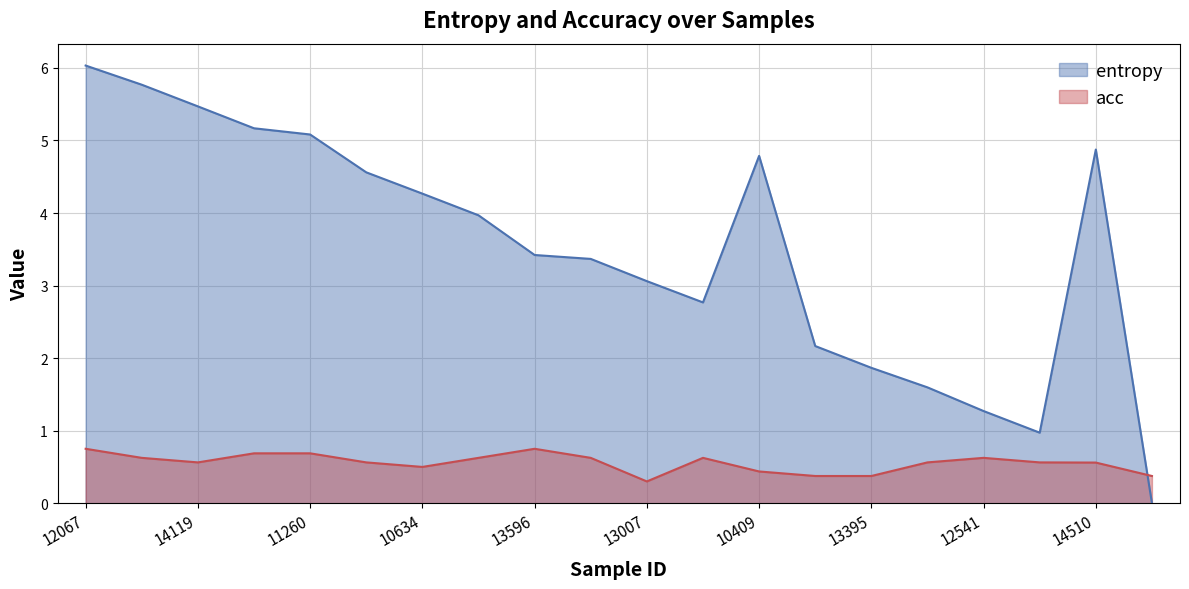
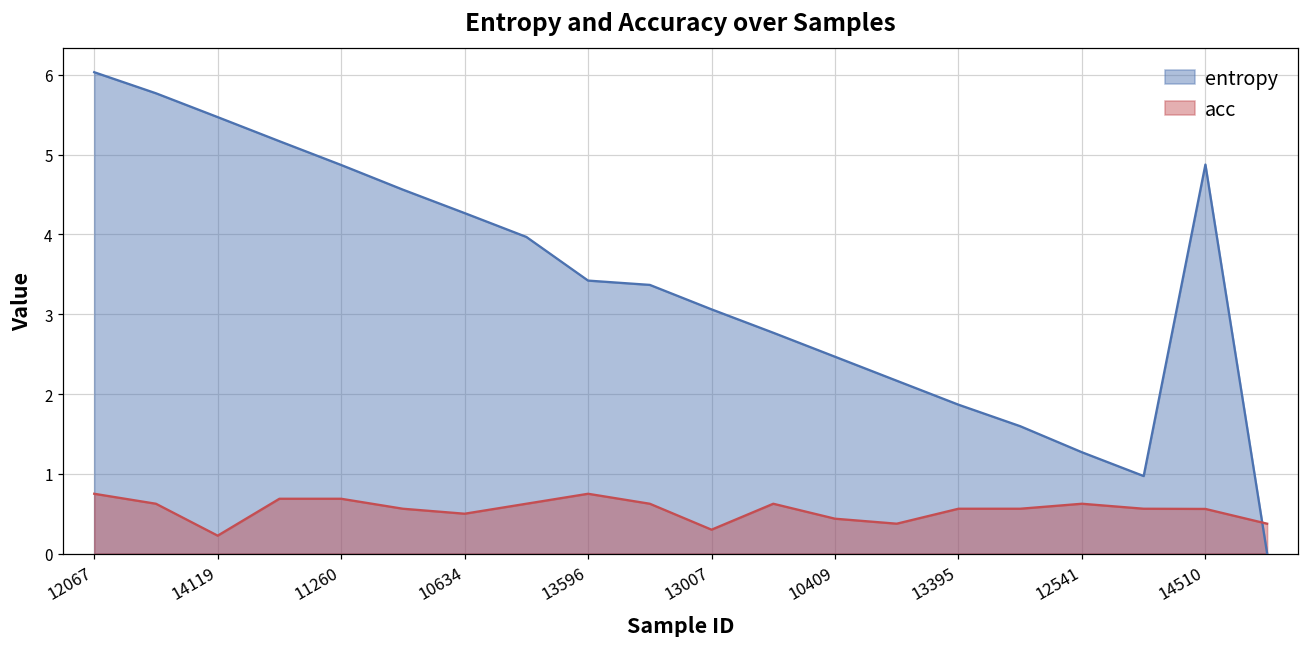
acc, 14119: 0.6 -> 0.2
entropy, 11260: 5.1 -> 4.9
entropy, 10409: 4.8 -> 2.5
acc, 13395: 0.4 -> 0.6
